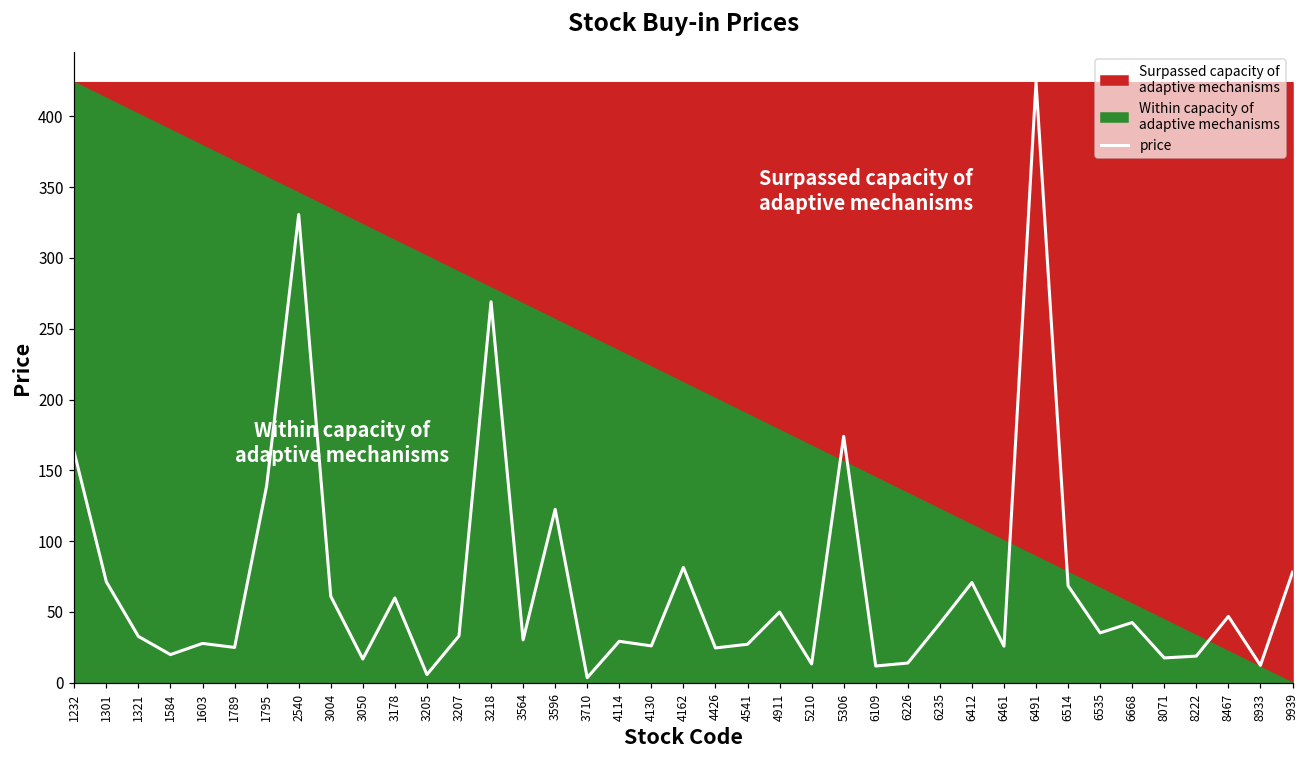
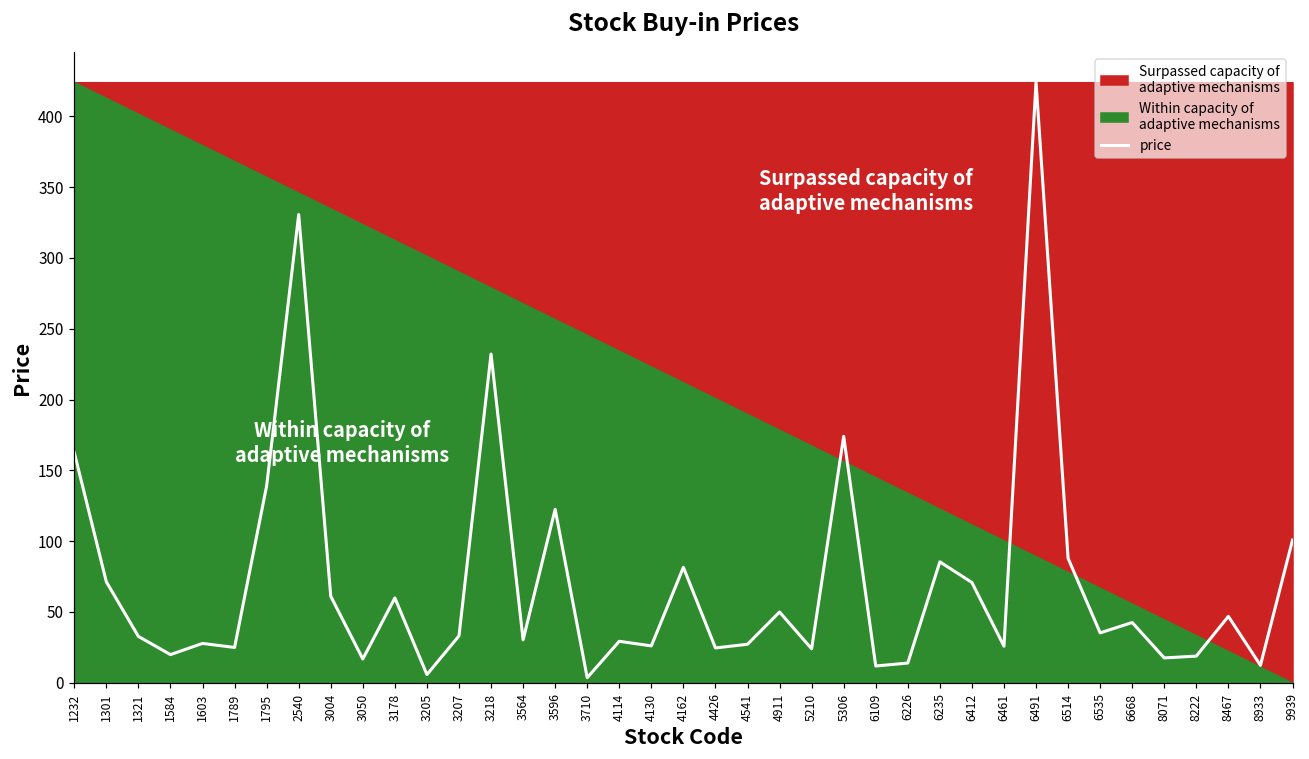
price, 3218: 269 -> 232
price, 5210: 13 -> 24
price, 6235: 42 -> 85
price, 6514: 69 -> 88
price, 9939: 78 -> 101
